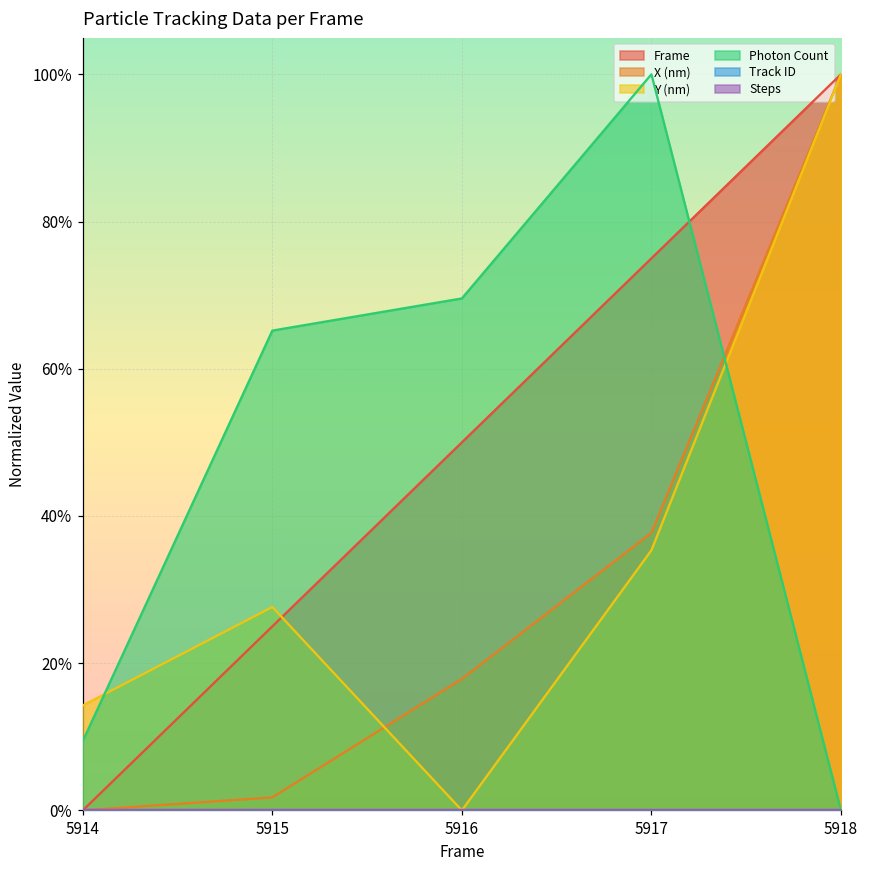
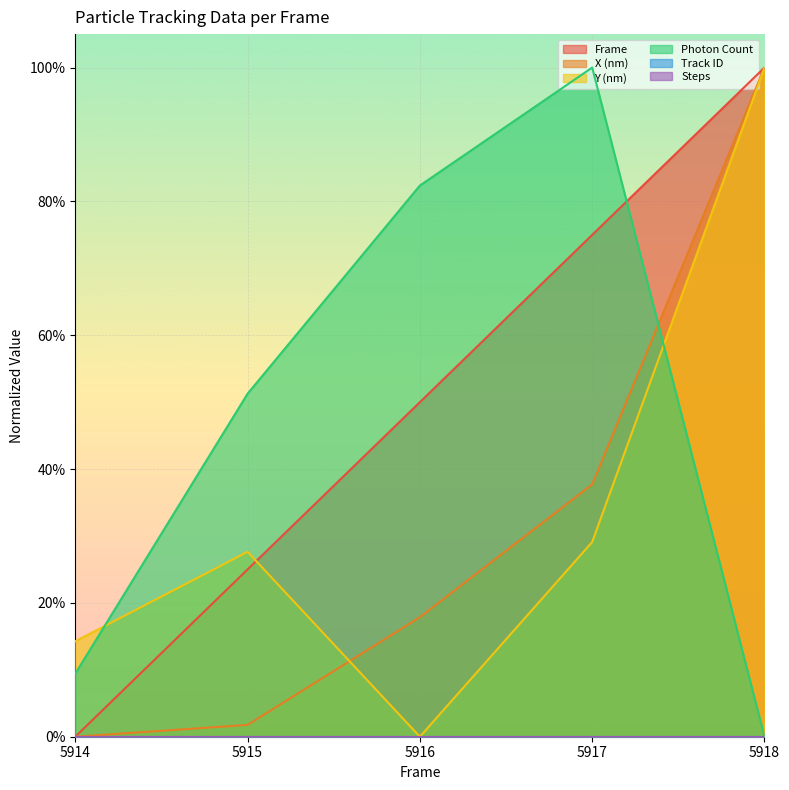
Photon Count, 5915: 65% -> 51%
Photon Count, 5916: 70% -> 82%
Y (nm), 5917: 35% -> 29%
